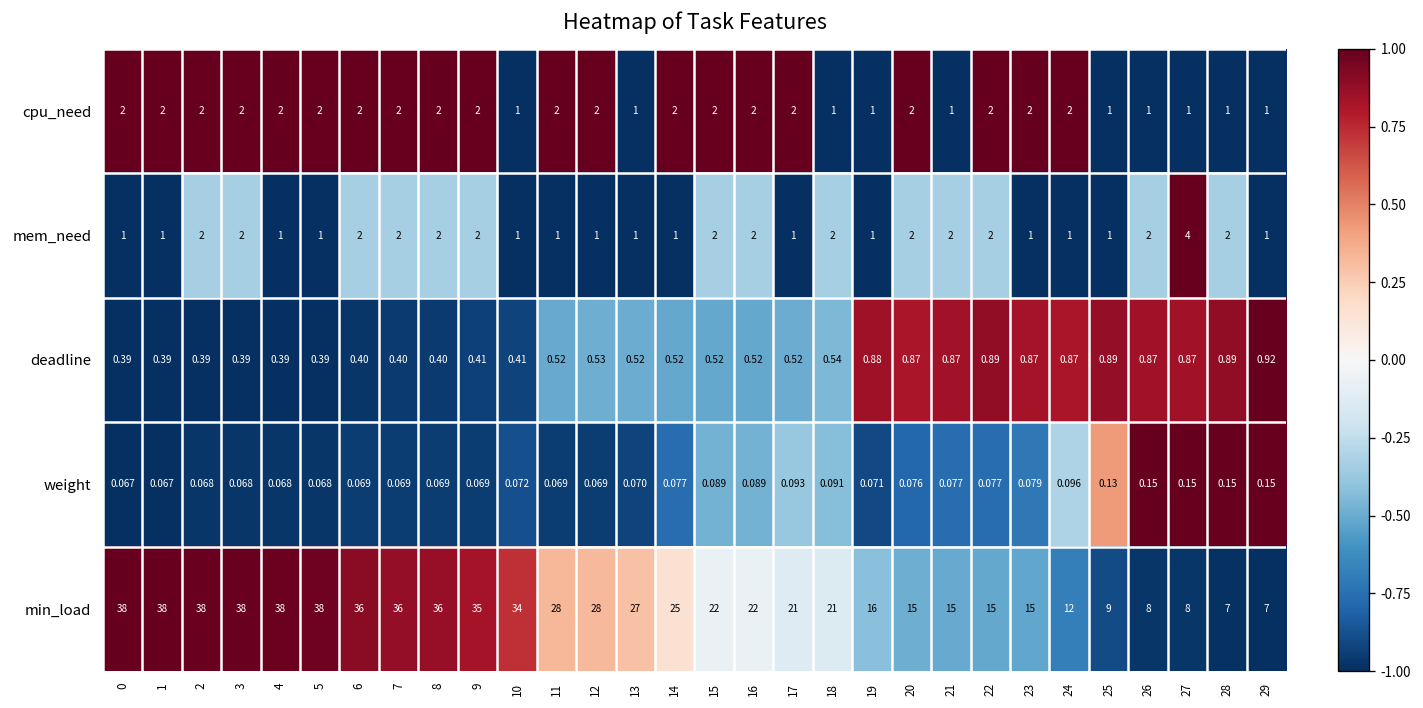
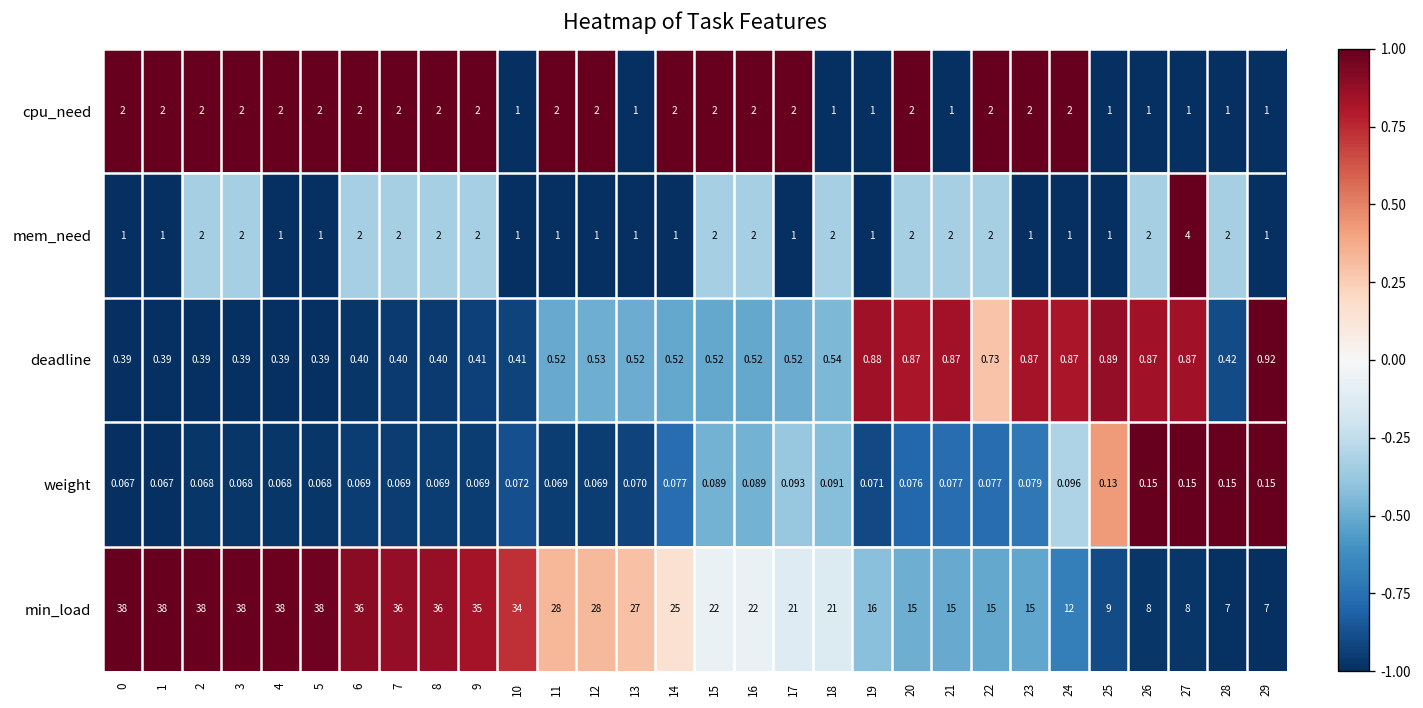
deadline, 22: 0.89 -> 0.73
deadline, 28: 0.89 -> 0.42
